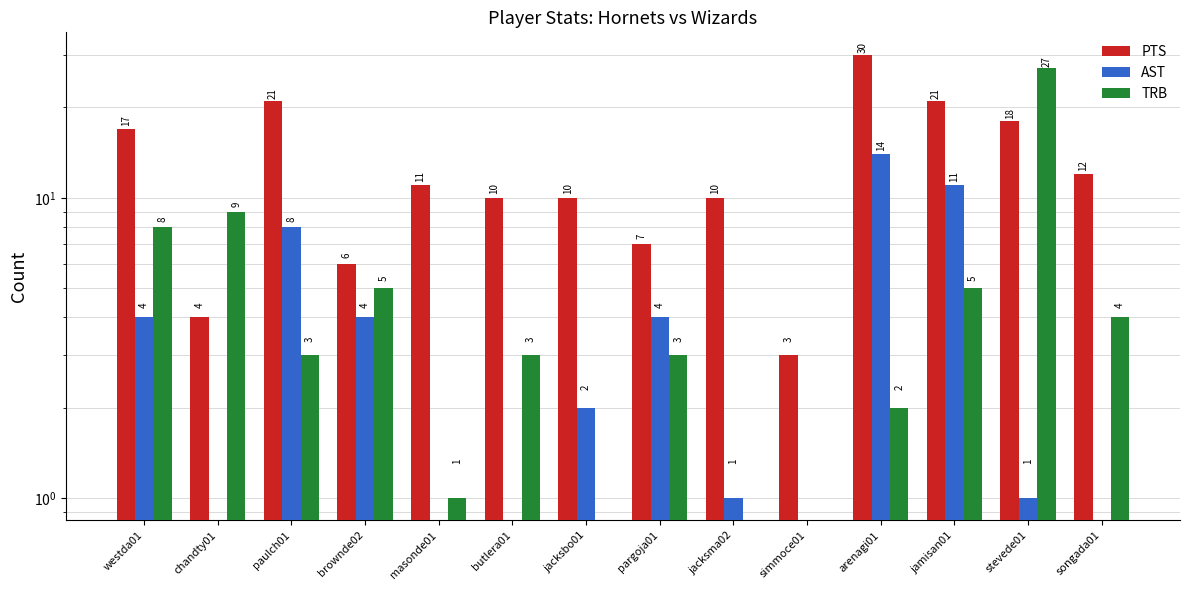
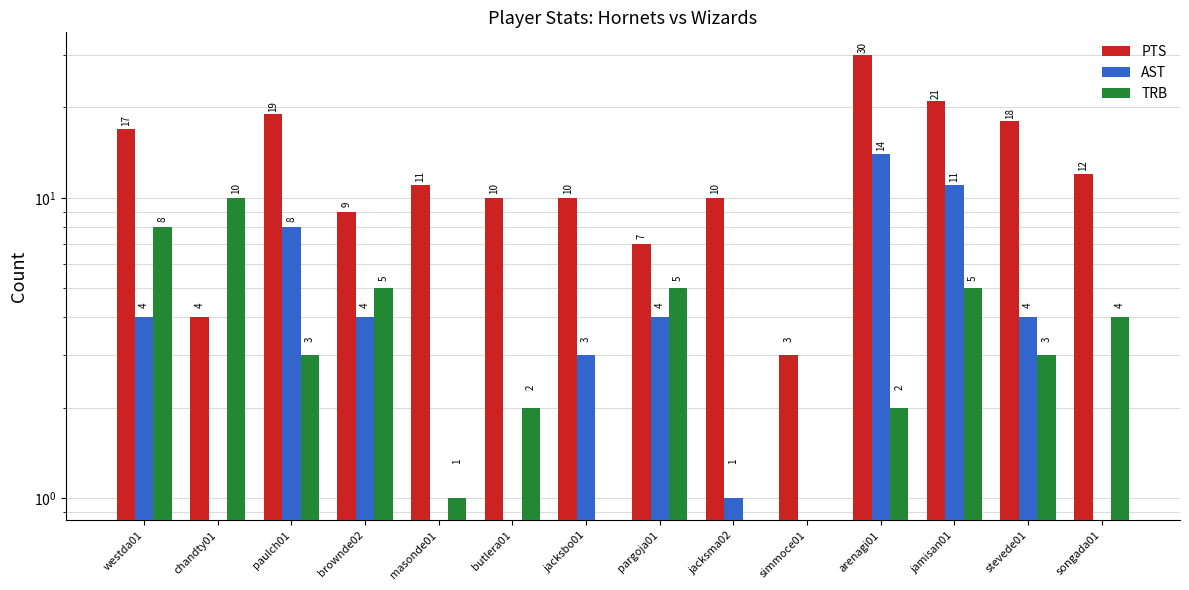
TRB, chandty01: 9 -> 10
PTS, paulch01: 21 -> 19
PTS, brownde02: 6 -> 9
TRB, butlera01: 3 -> 2
AST, jacksbo01: 2 -> 3
TRB, pargoja01: 3 -> 5
AST, stevede01: 1 -> 4
TRB, stevede01: 27 -> 3
